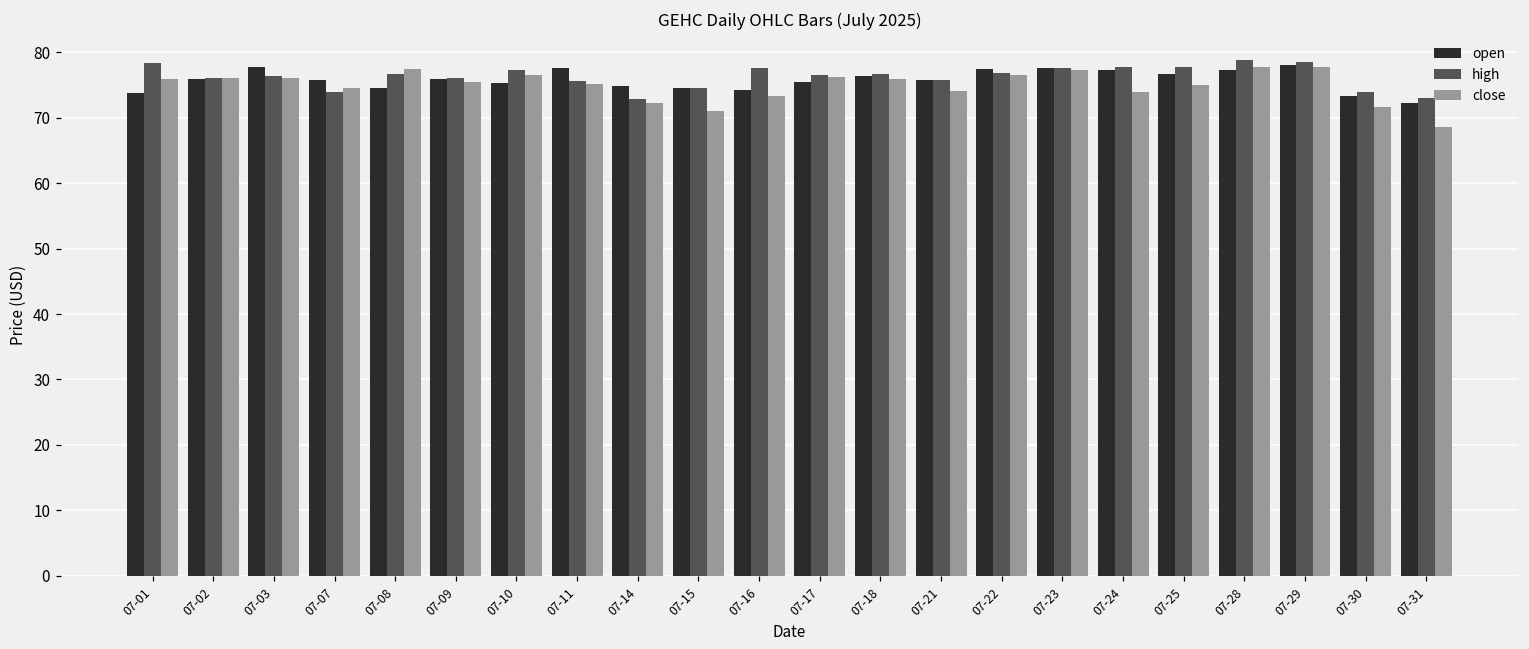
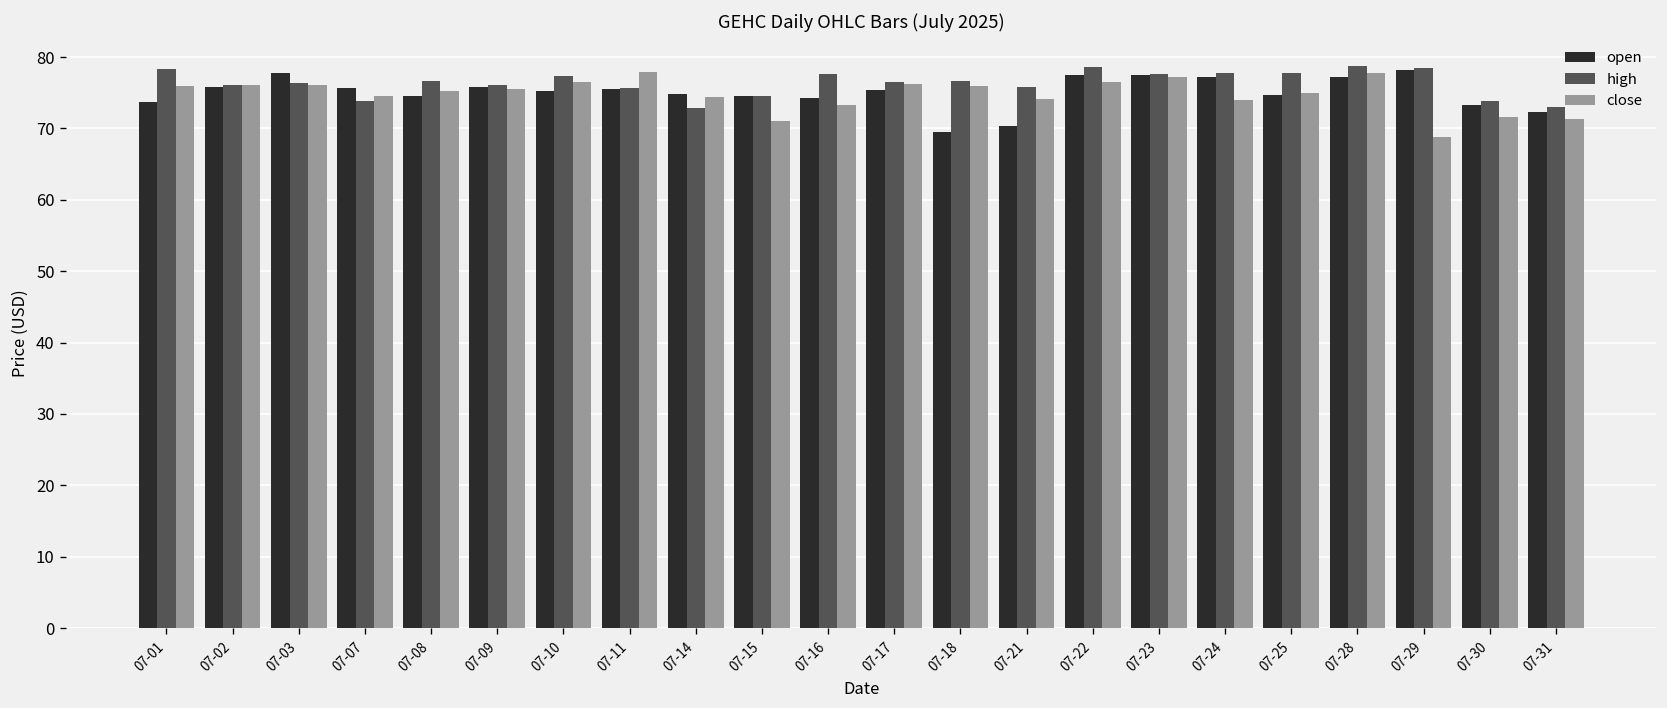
close, 07-08: 77 -> 75
open, 07-11: 78 -> 75
close, 07-11: 75 -> 78
close, 07-14: 72 -> 74
open, 07-18: 76 -> 70
open, 07-21: 76 -> 70
high, 07-22: 77 -> 79
open, 07-25: 77 -> 75
close, 07-29: 78 -> 69
close, 07-31: 69 -> 71
